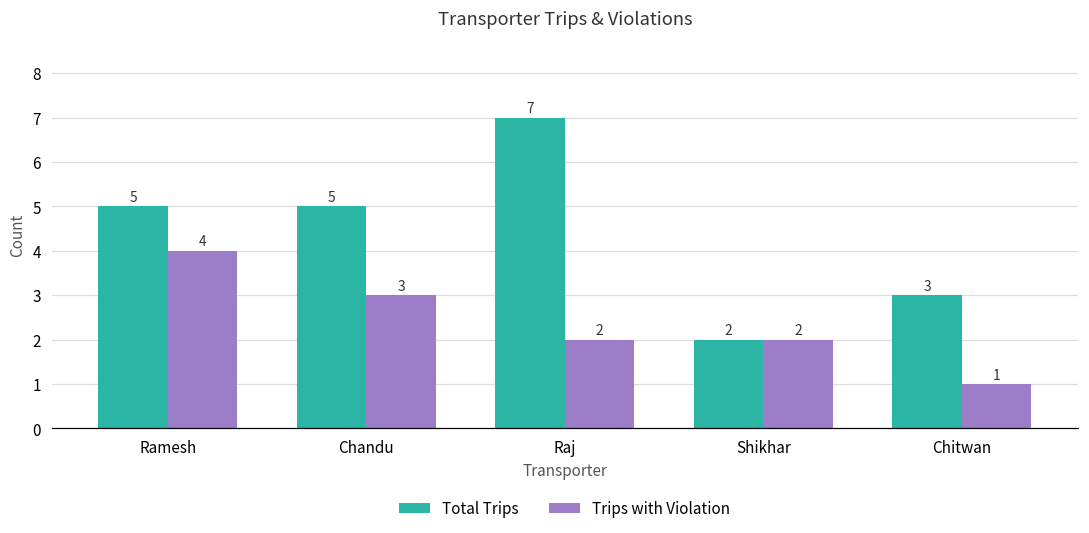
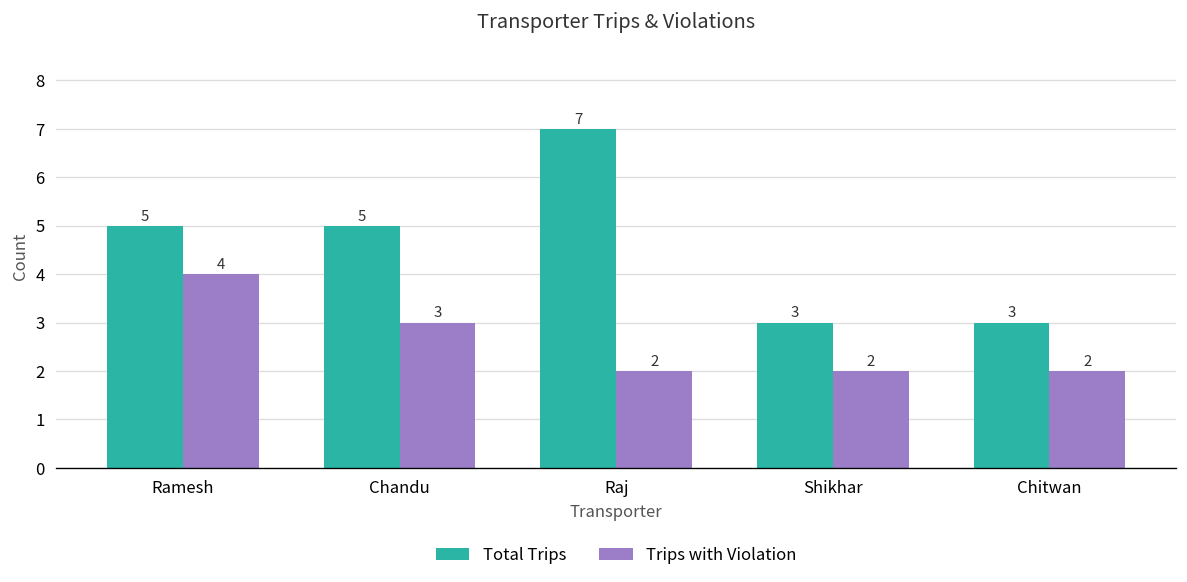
Total Trips, Shikhar: 2 -> 3
Trips with Violation, Chitwan: 1 -> 2
